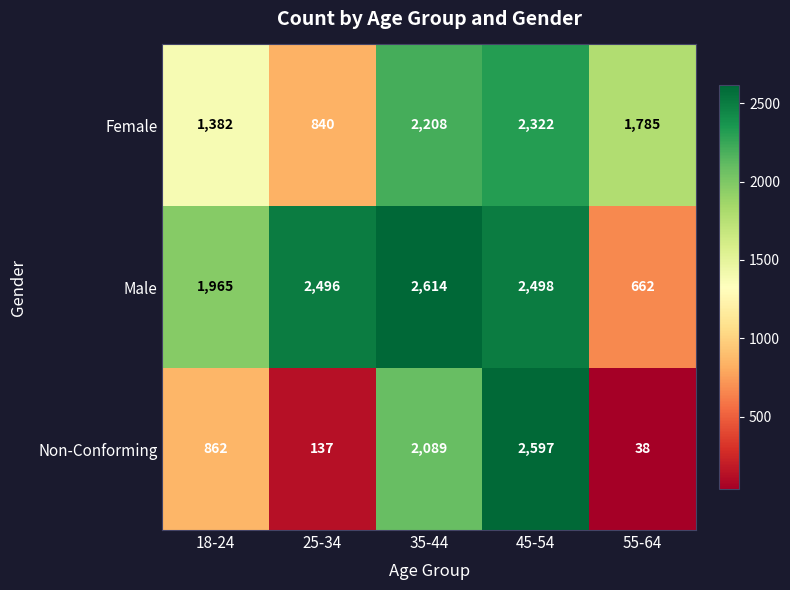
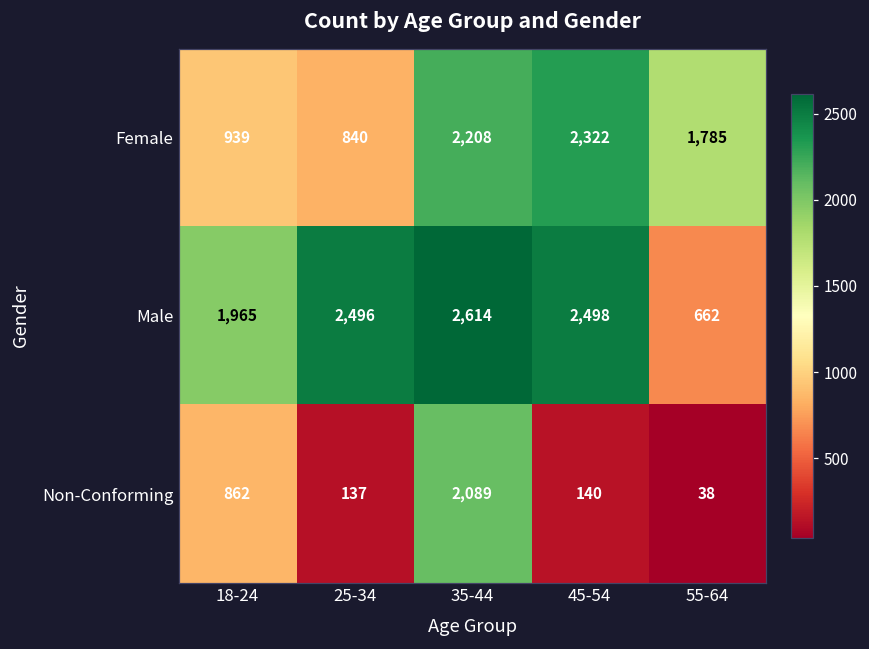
Female, 18-24: 1,382 -> 939
Non-Conforming, 45-54: 2,597 -> 140
